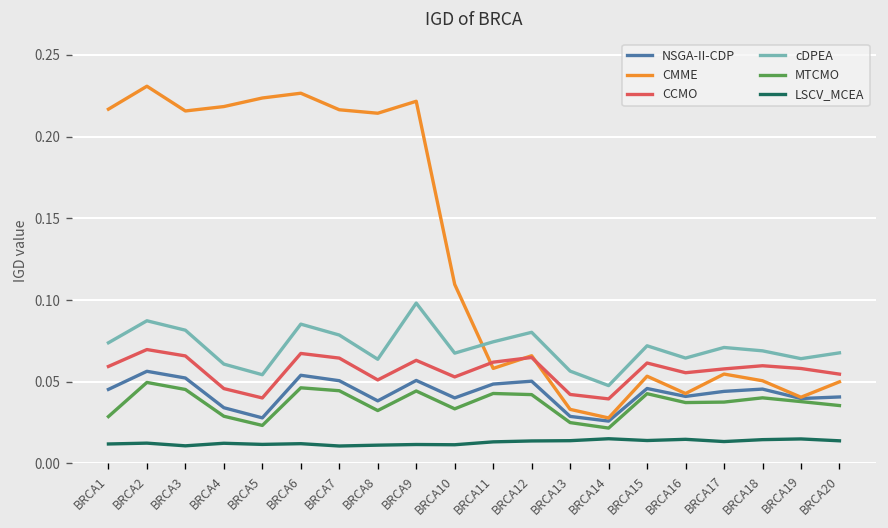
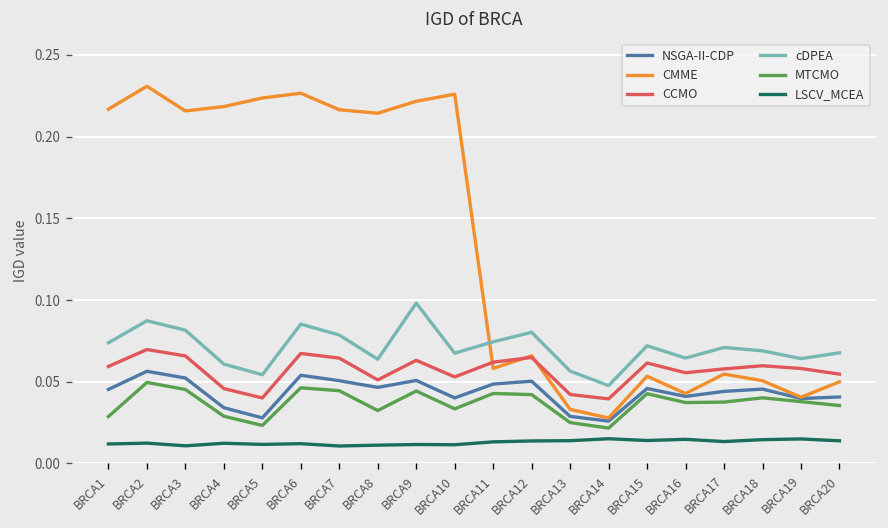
NSGA-II-CDP, BRCA8: 0.038 -> 0.047
CMME, BRCA10: 0.110 -> 0.226
